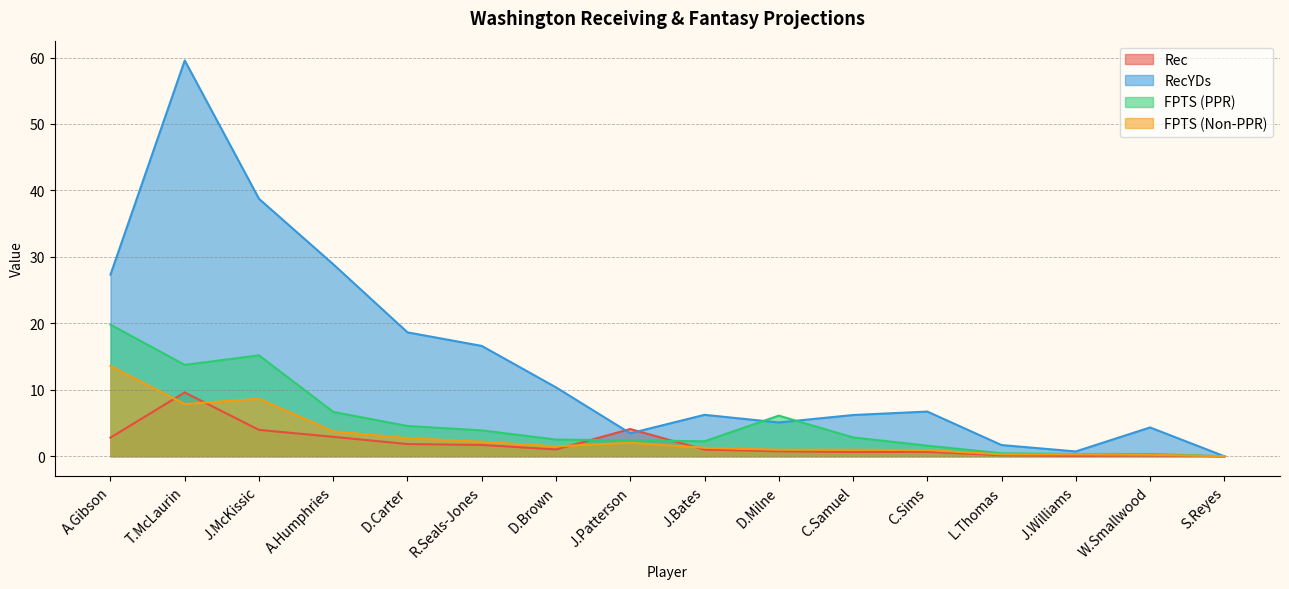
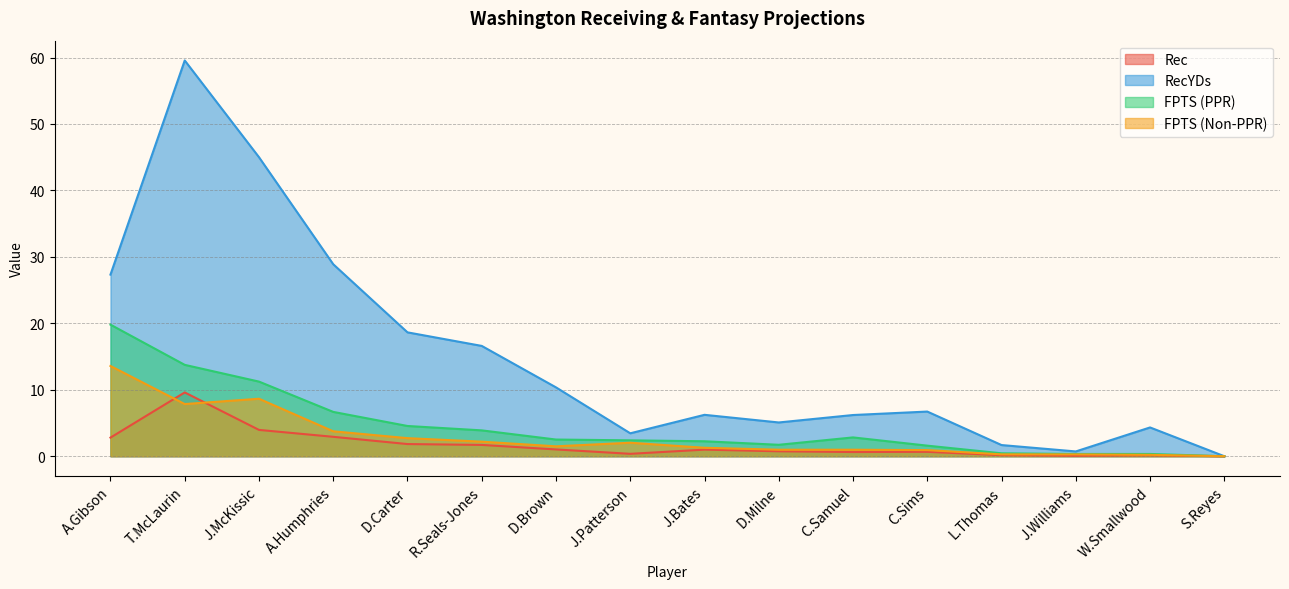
RecYDs, J.McKissic: 39 -> 45
FPTS (PPR), J.McKissic: 15 -> 11
Rec, J.Patterson: 4 -> 0
FPTS (PPR), D.Milne: 6 -> 2
